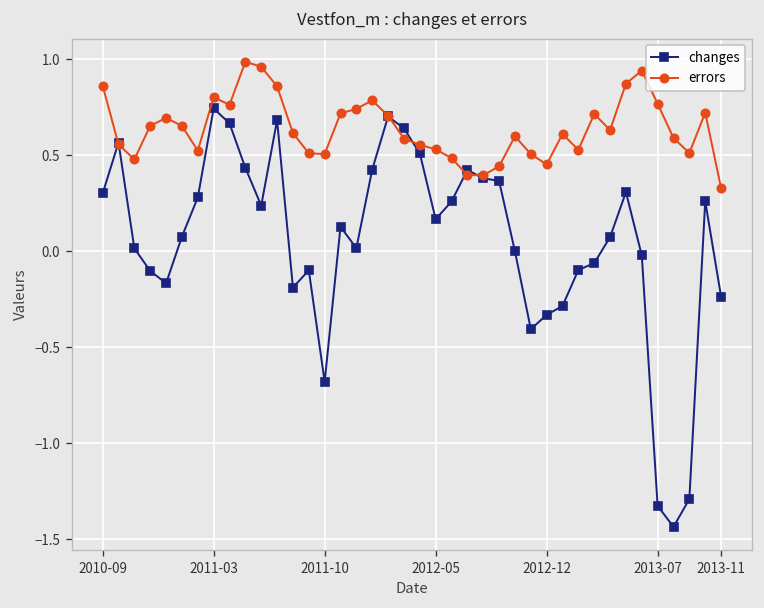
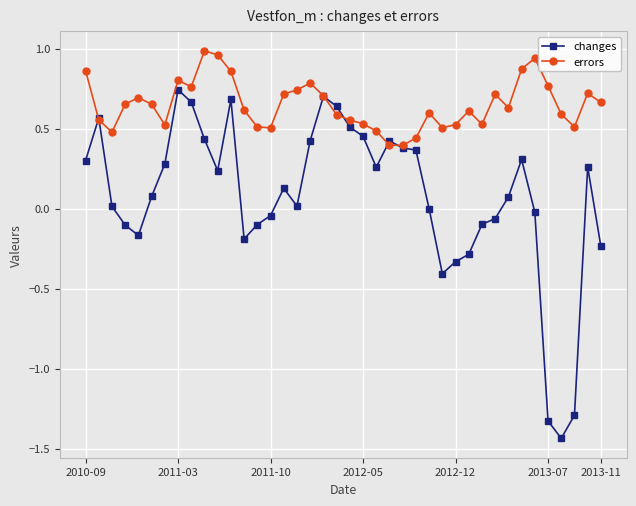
changes, 2011-10: -0.68 -> -0.04
changes, 2012-05: 0.17 -> 0.45
errors, 2012-12: 0.45 -> 0.52
errors, 2013-11: 0.33 -> 0.66
